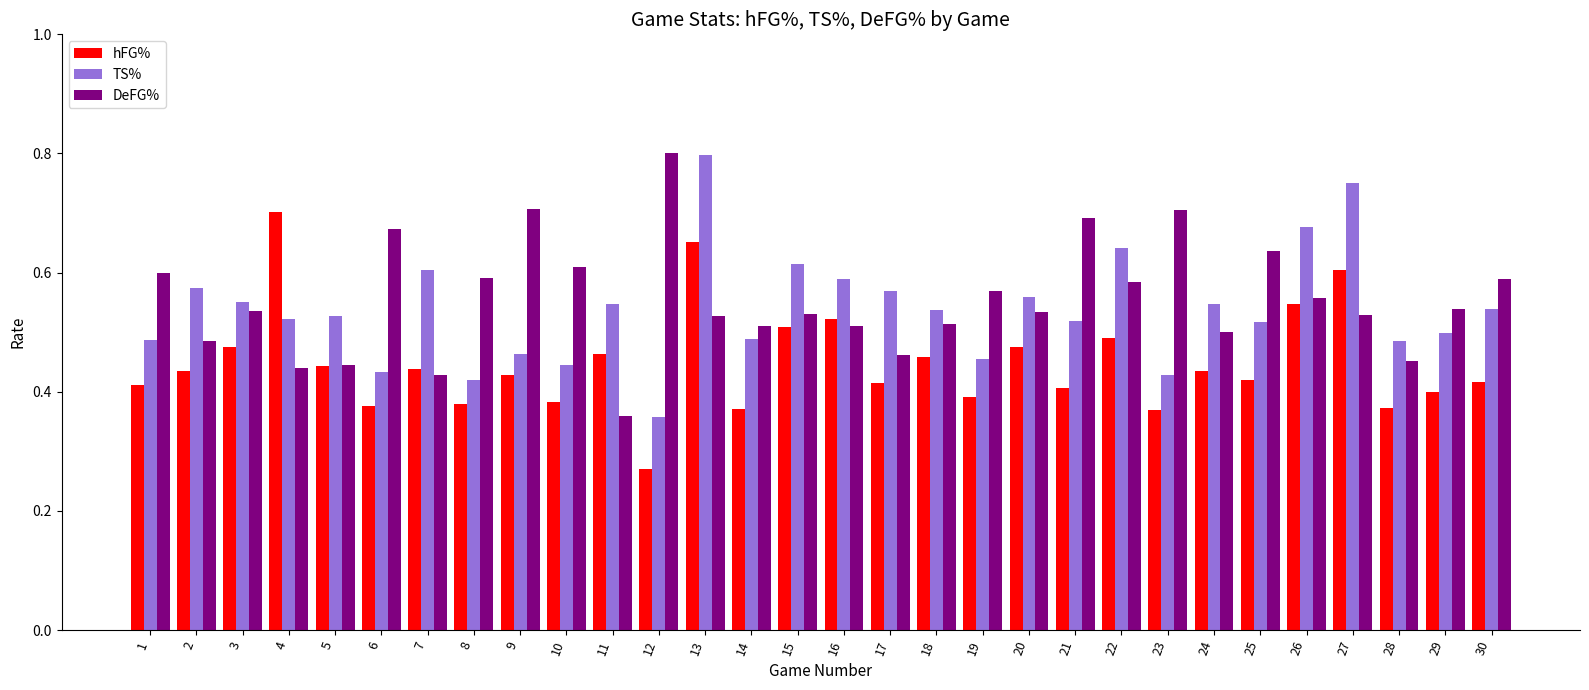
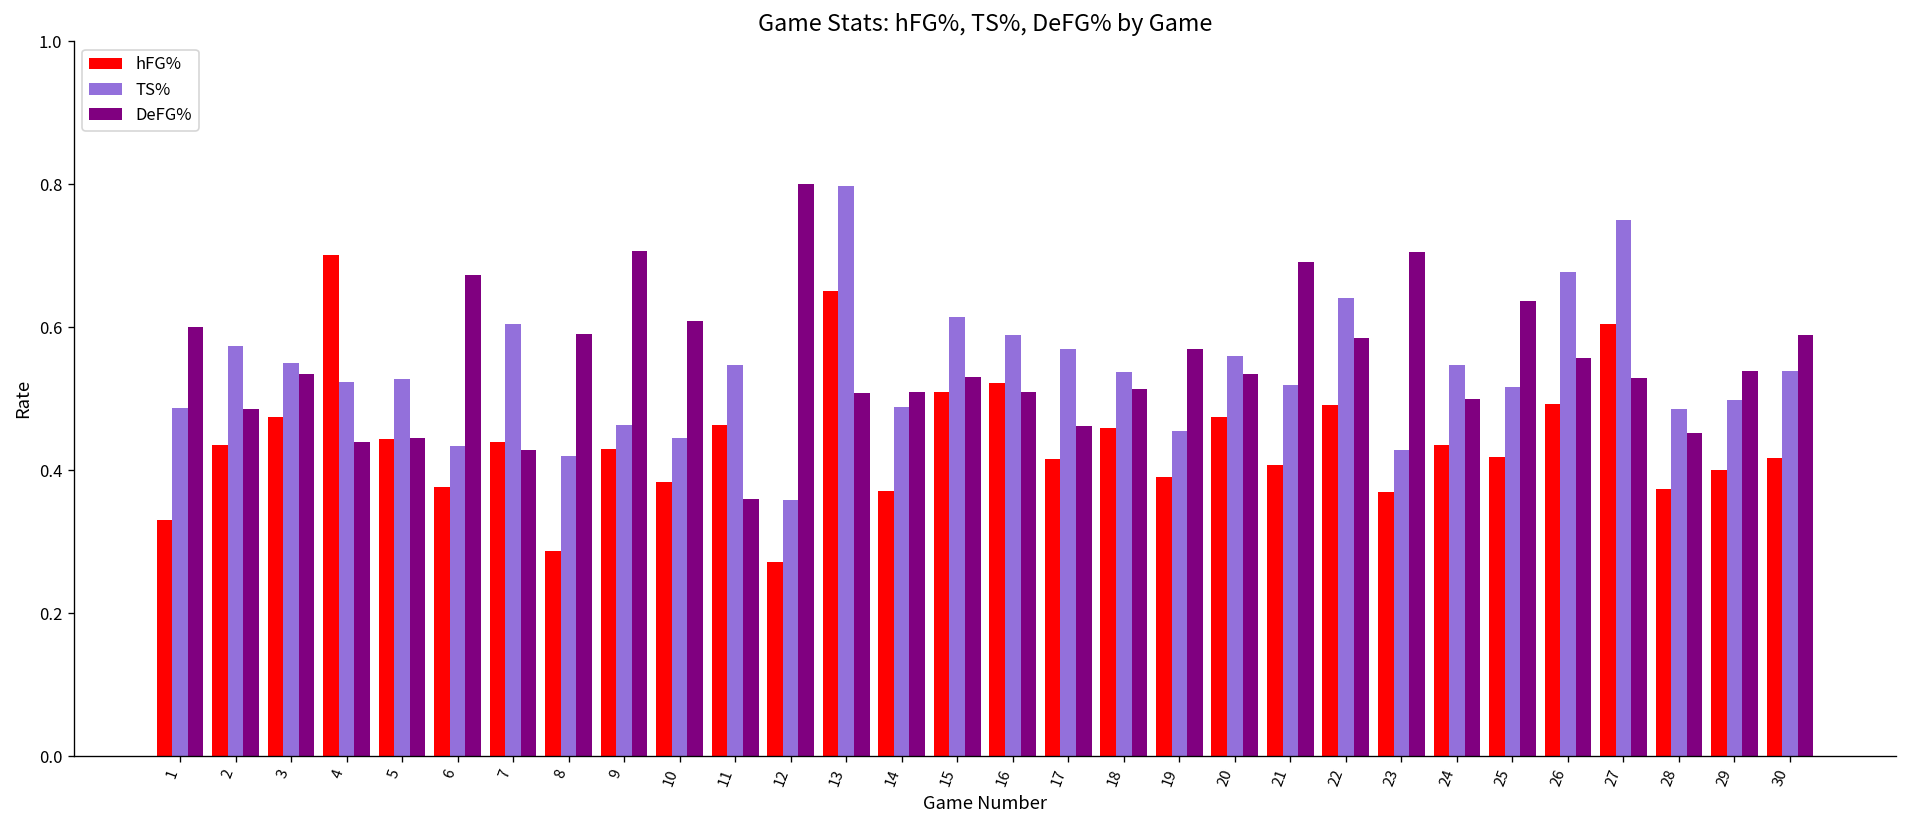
hFG%, 1: 0.41 -> 0.33
hFG%, 8: 0.38 -> 0.29
DeFG%, 13: 0.53 -> 0.51
hFG%, 26: 0.55 -> 0.49
